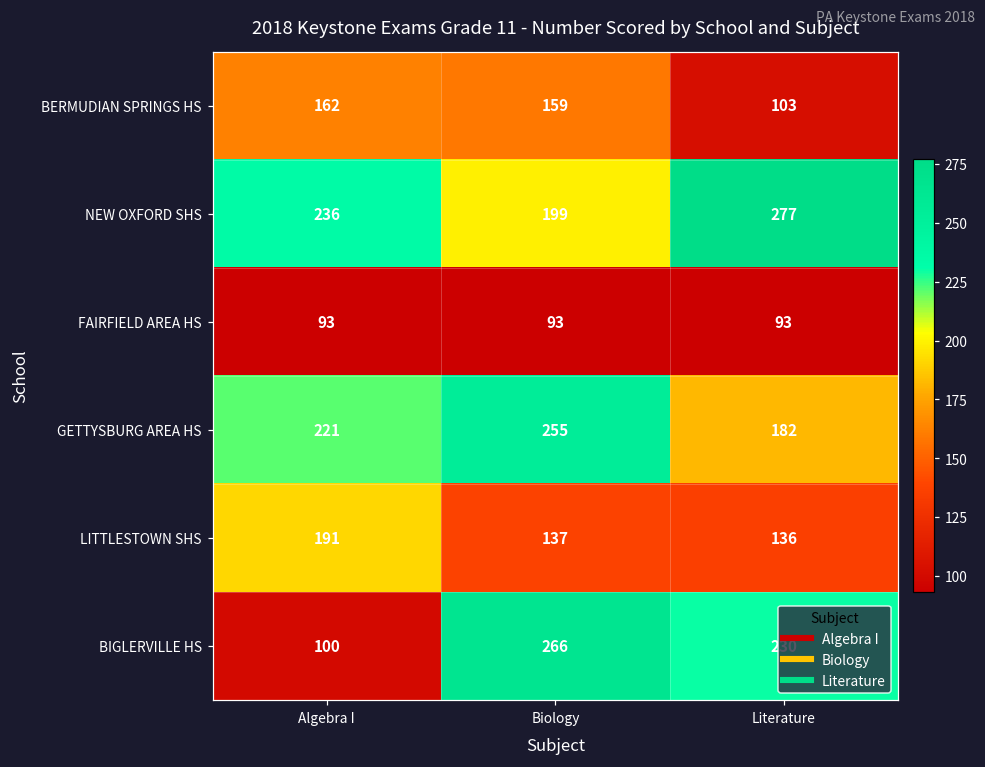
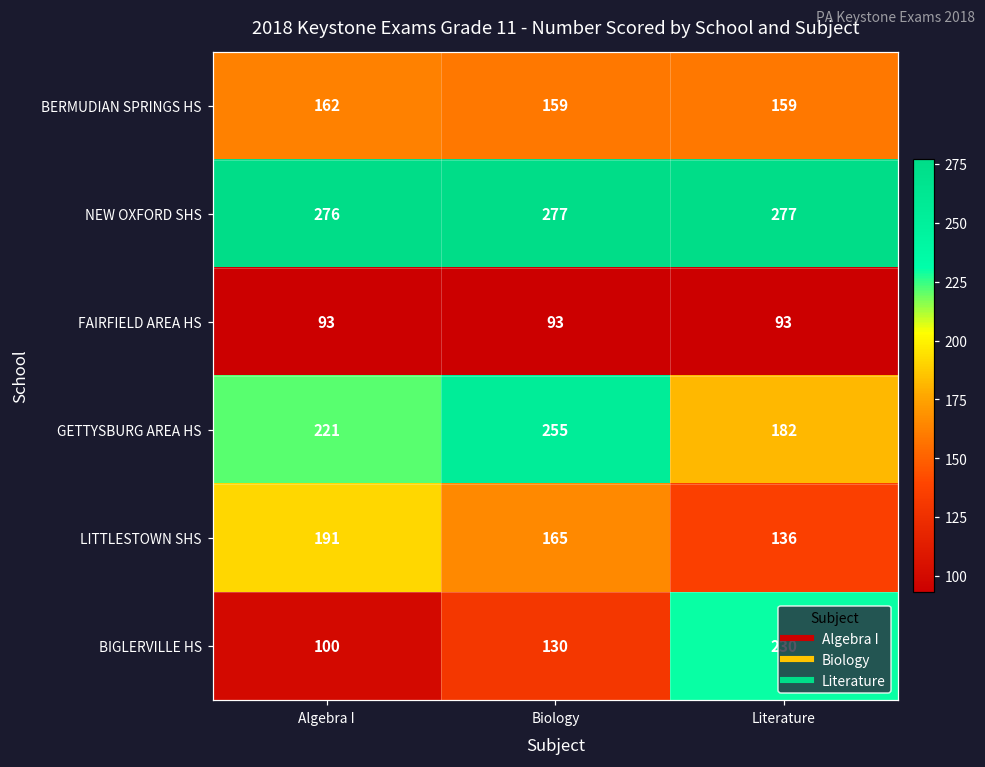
BERMUDIAN SPRINGS HS, Literature: 103 -> 159
NEW OXFORD SHS, Algebra I: 236 -> 276
NEW OXFORD SHS, Biology: 199 -> 277
LITTLESTOWN SHS, Biology: 137 -> 165
BIGLERVILLE HS, Biology: 266 -> 130
